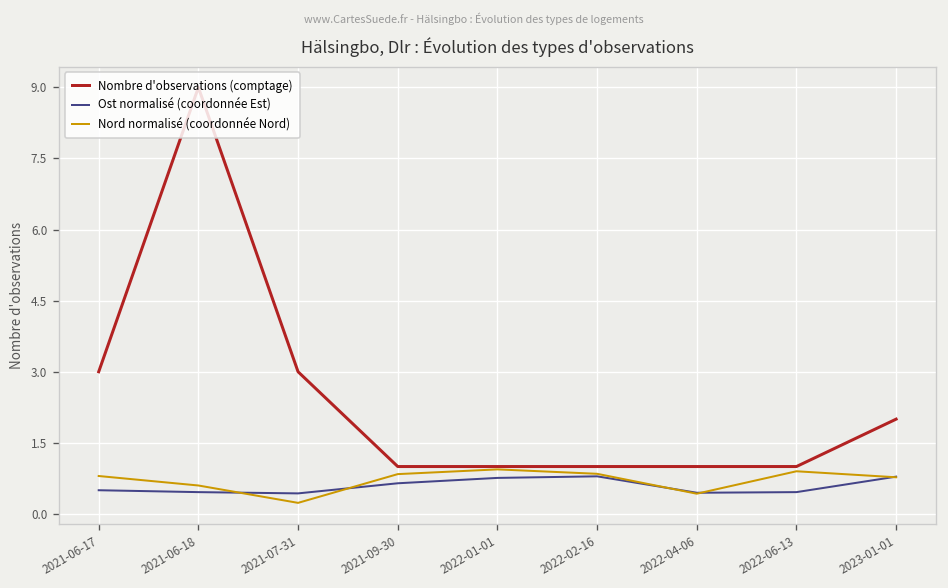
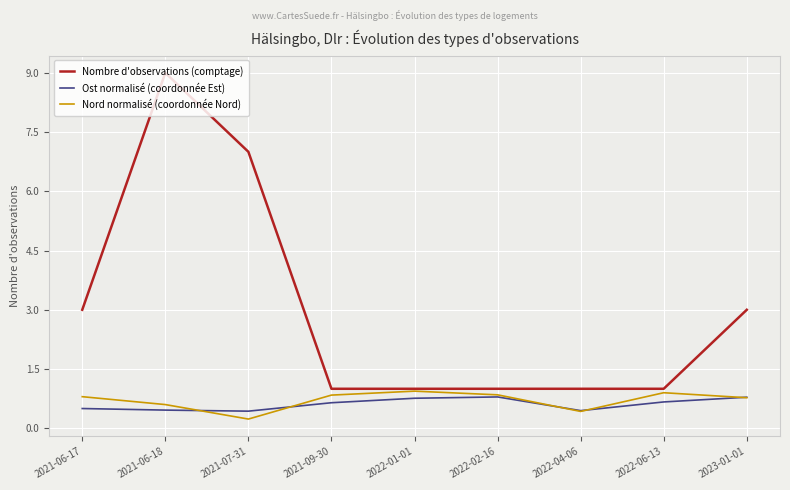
Nombre d'observations (comptage), 2021-07-31: 3 -> 7
Ost normalisé (coordonnée Est), 2022-06-13: 0.5 -> 0.7
Nombre d'observations (comptage), 2023-01-01: 2 -> 3
